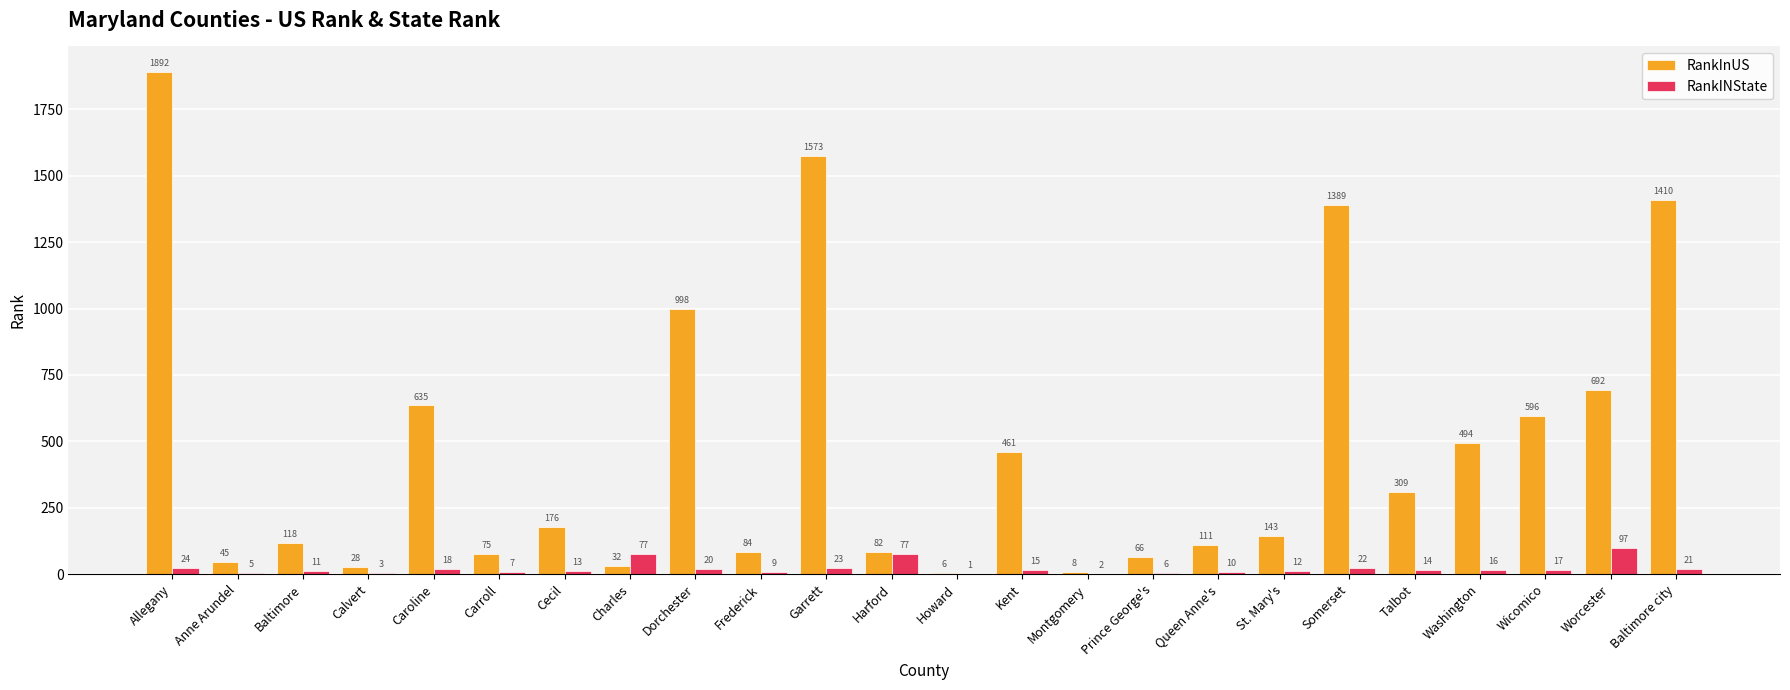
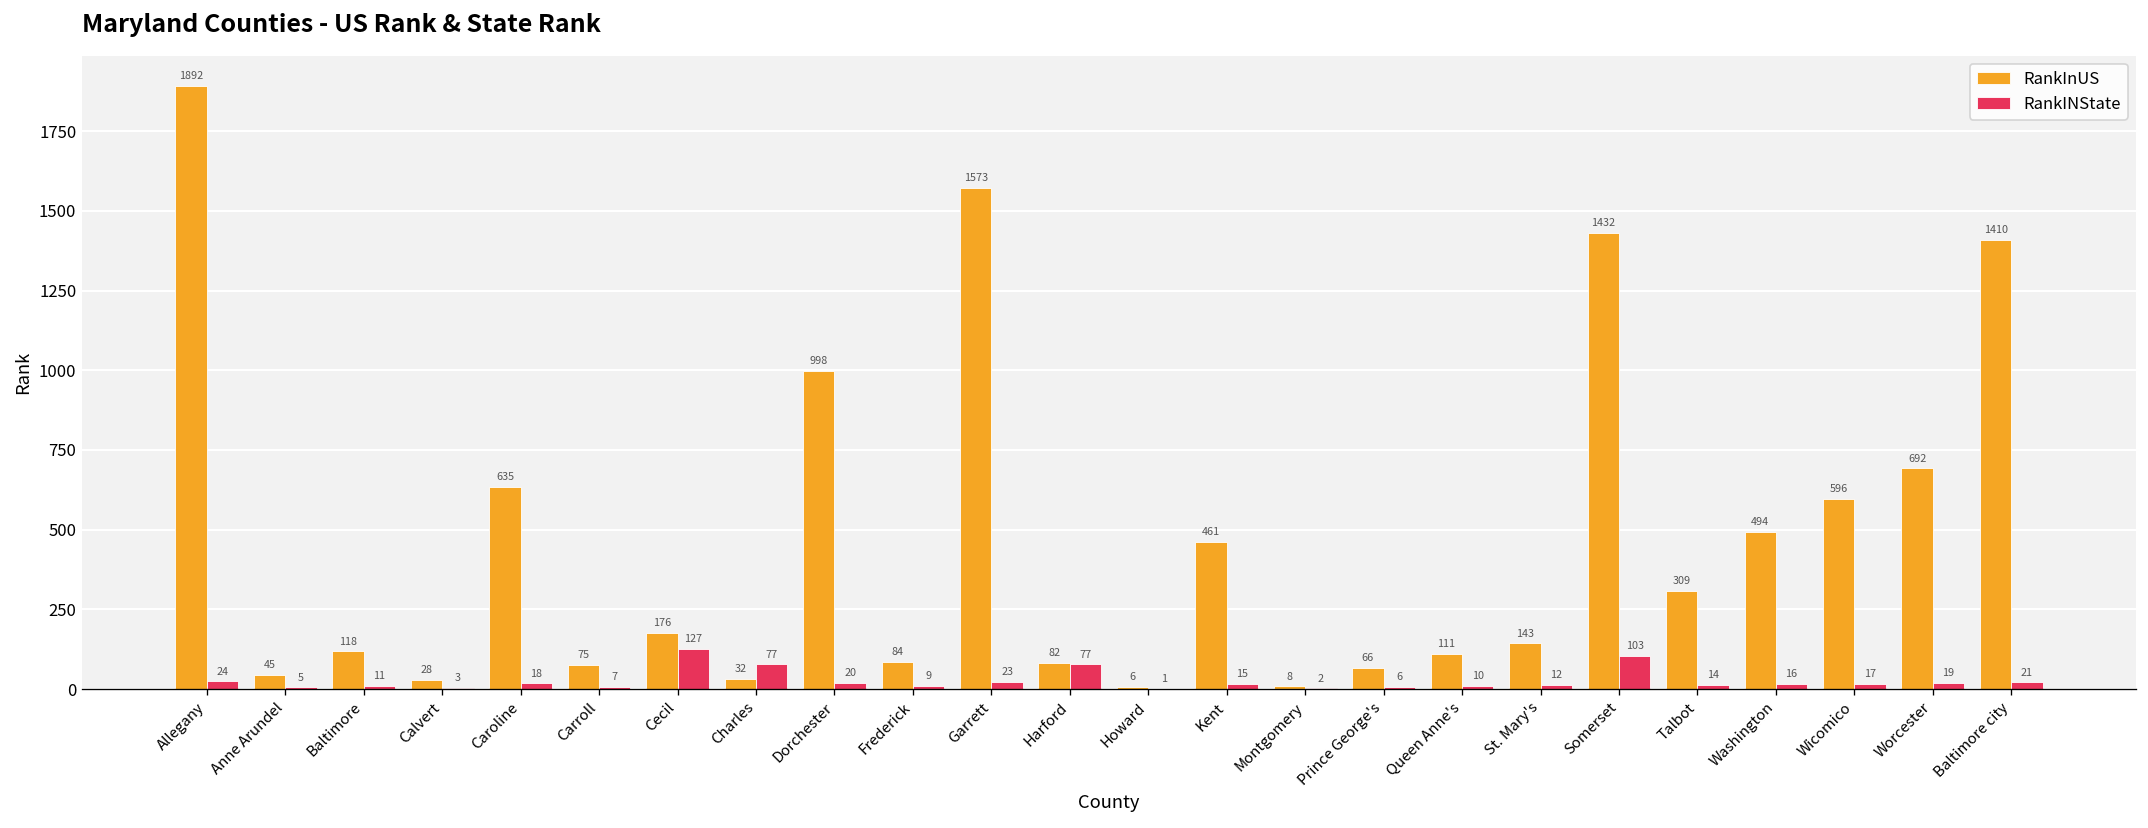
RankINState, Cecil: 13 -> 127
RankInUS, Somerset: 1389 -> 1432
RankINState, Somerset: 22 -> 103
RankINState, Worcester: 97 -> 19
